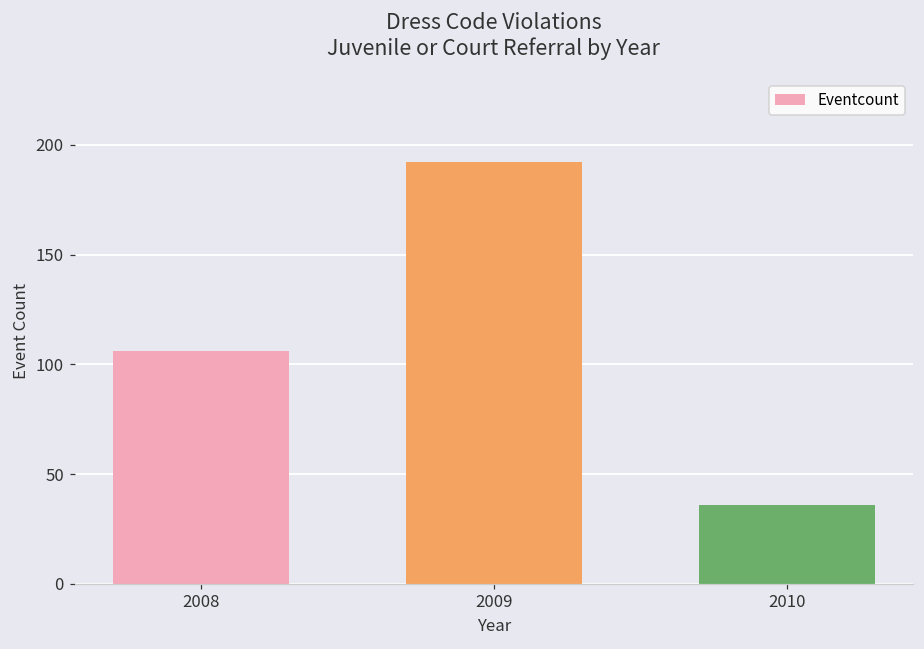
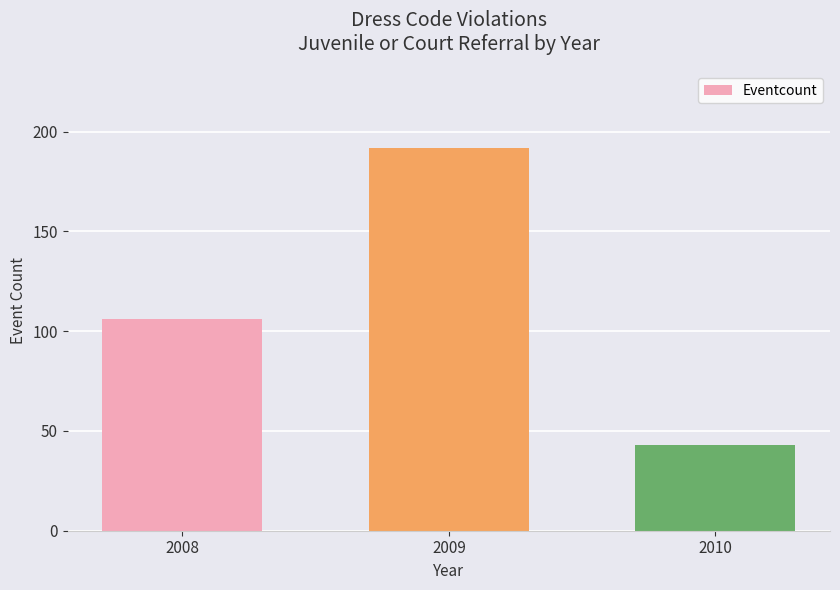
2010: 36 -> 43
